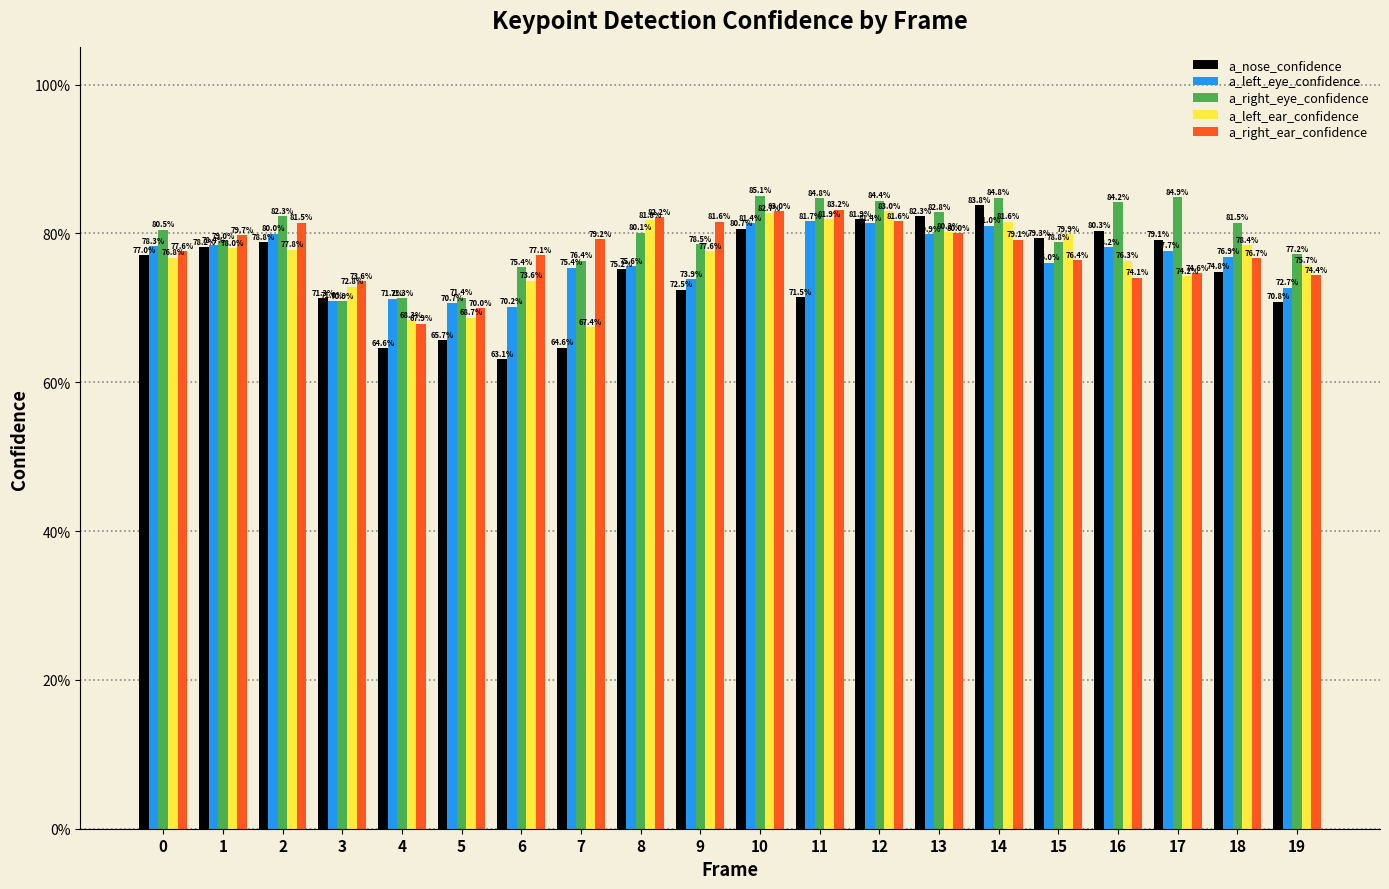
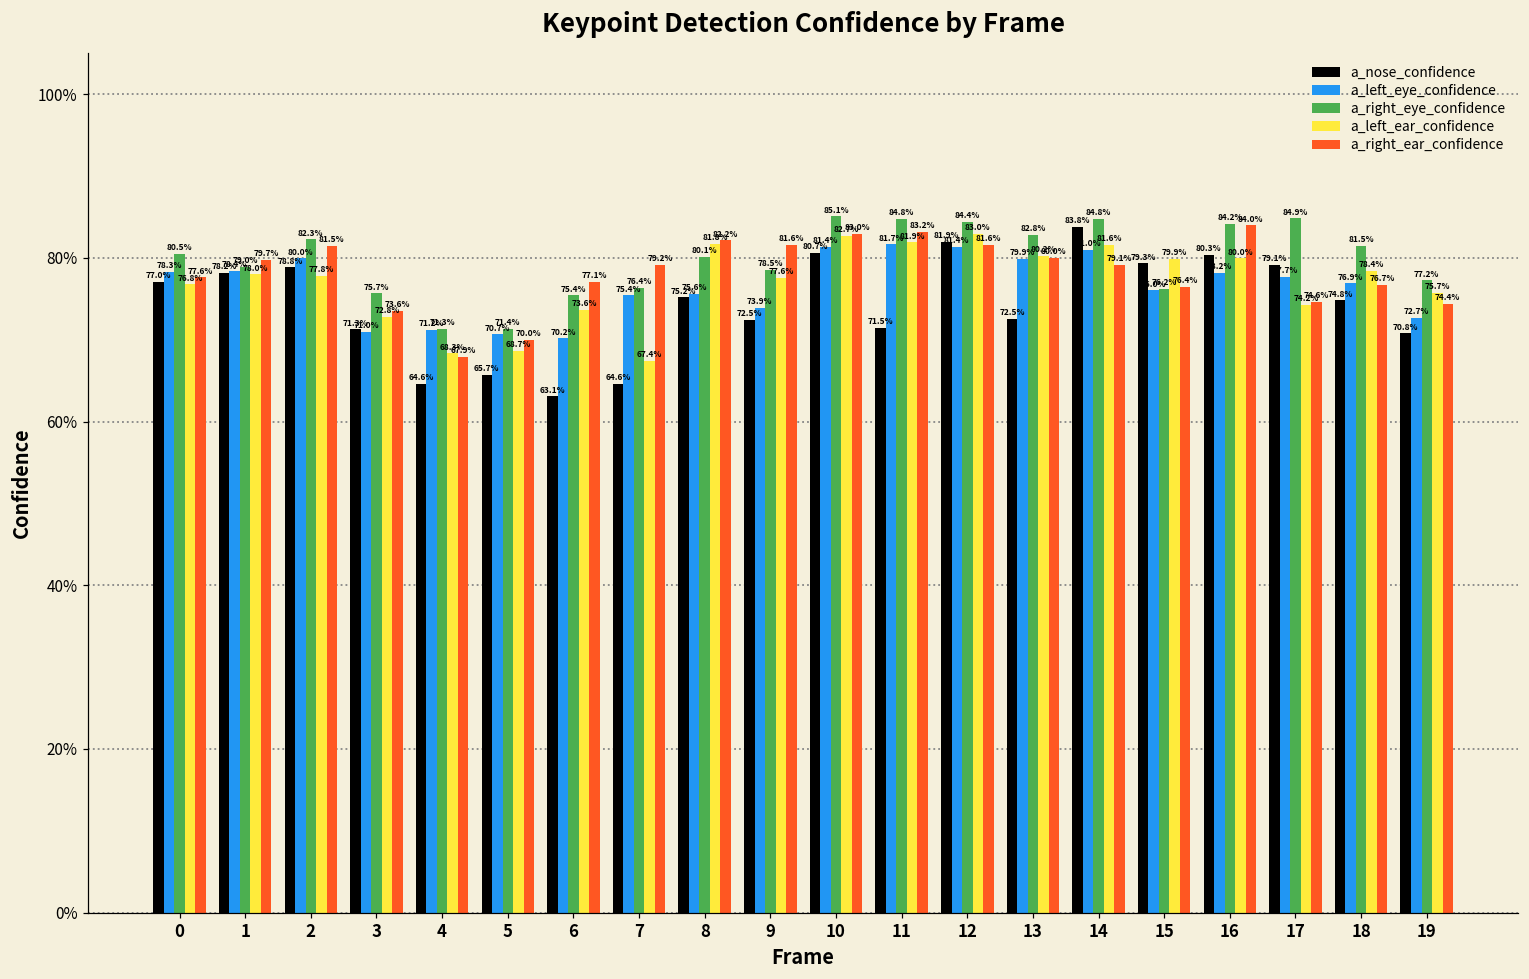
a_right_eye_confidence, 3: 70.9% -> 75.7%
a_nose_confidence, 13: 82.3% -> 72.5%
a_right_eye_confidence, 15: 78.8% -> 76.2%
a_left_ear_confidence, 16: 76.3% -> 80.0%
a_right_ear_confidence, 16: 74.1% -> 84.0%
